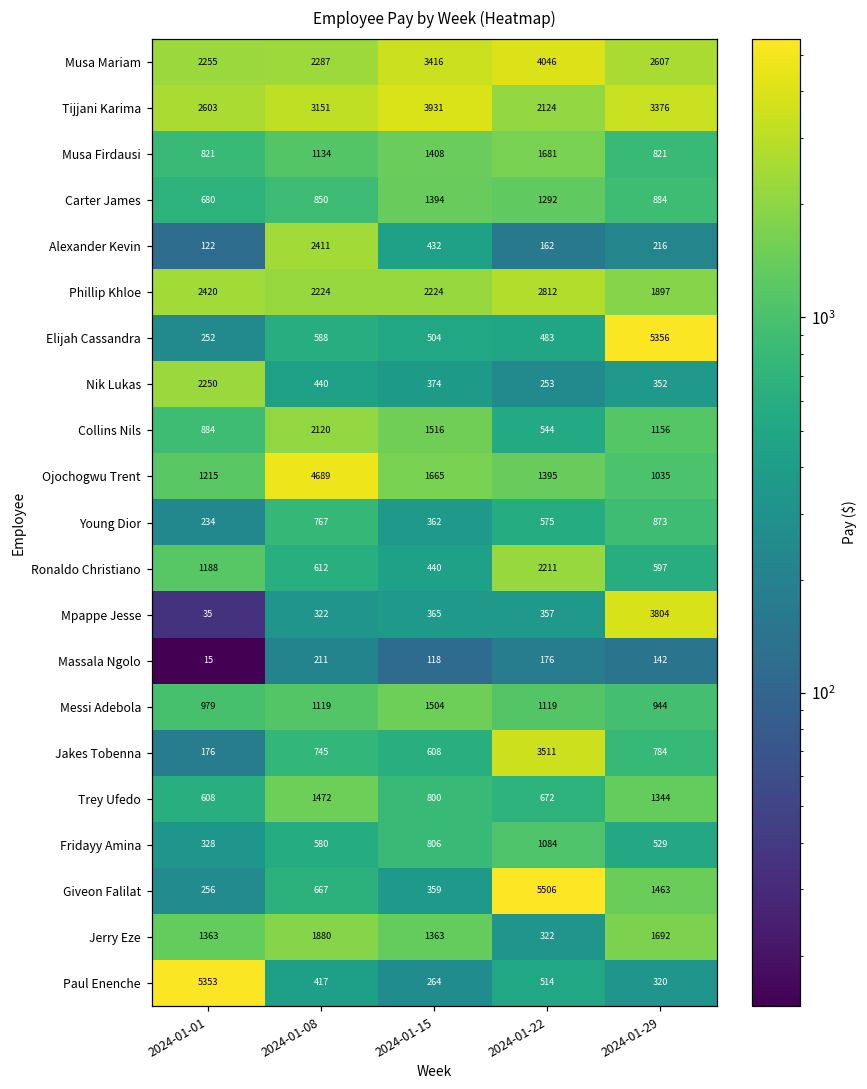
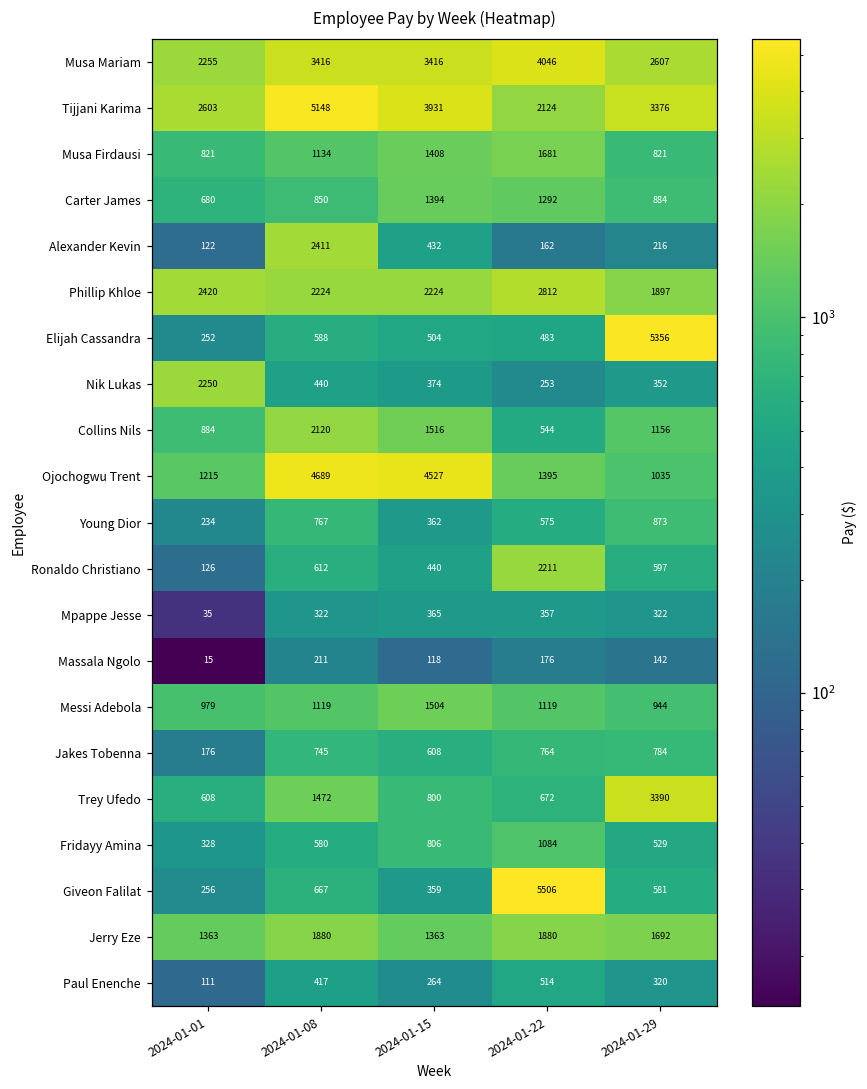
Musa Mariam, 2024-01-08: 2287 -> 3416
Tijjani Karima, 2024-01-08: 3151 -> 5148
Ojochogwu Trent, 2024-01-15: 1665 -> 4527
Ronaldo Christiano, 2024-01-01: 1188 -> 126
Mpappe Jesse, 2024-01-29: 3804 -> 322
Jakes Tobenna, 2024-01-22: 3511 -> 764
Trey Ufedo, 2024-01-29: 1344 -> 3390
Giveon Falilat, 2024-01-29: 1463 -> 581
Jerry Eze, 2024-01-22: 322 -> 1880
Paul Enenche, 2024-01-01: 5353 -> 111
